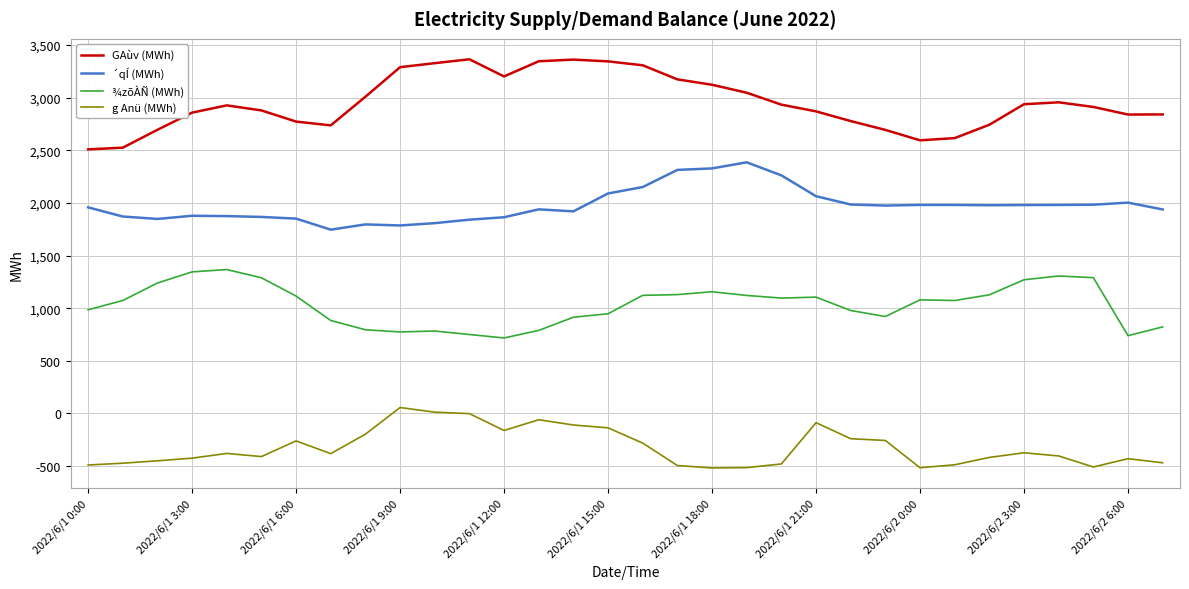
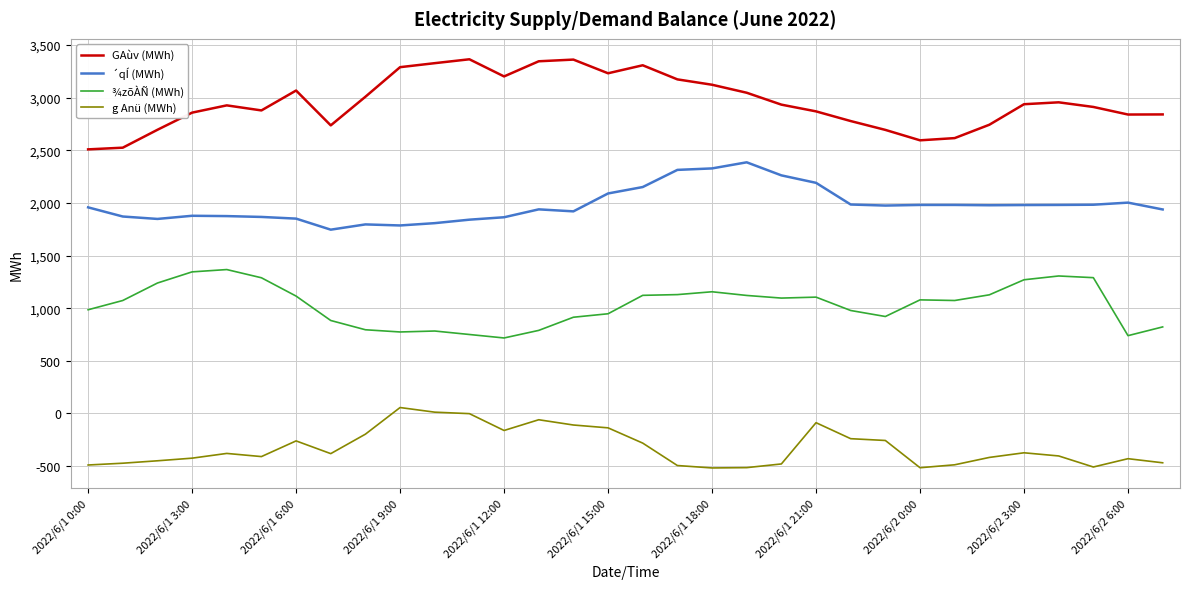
GAùv (MWh), 2022/6/1 6:00: 2,770 -> 3,070
GAùv (MWh), 2022/6/1 15:00: 3,350 -> 3,230
´qÍ (MWh), 2022/6/1 21:00: 2,060 -> 2,190
